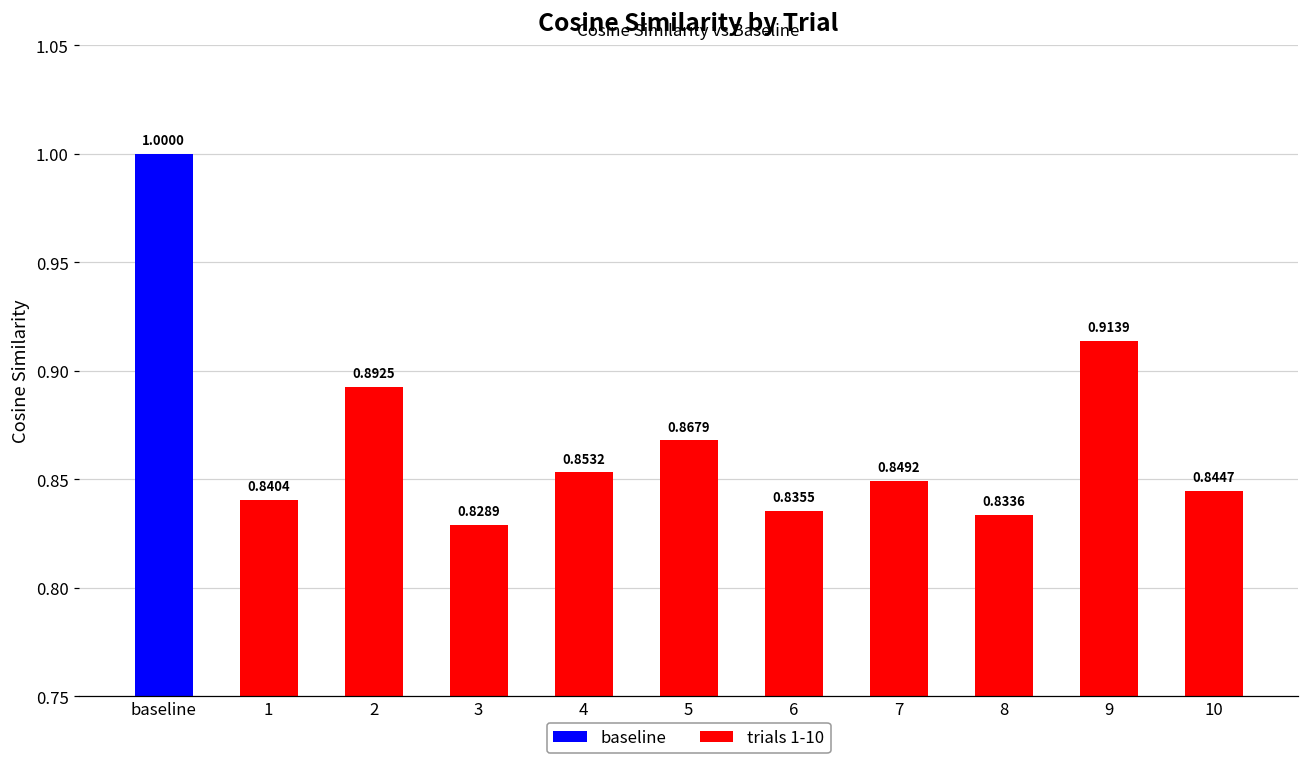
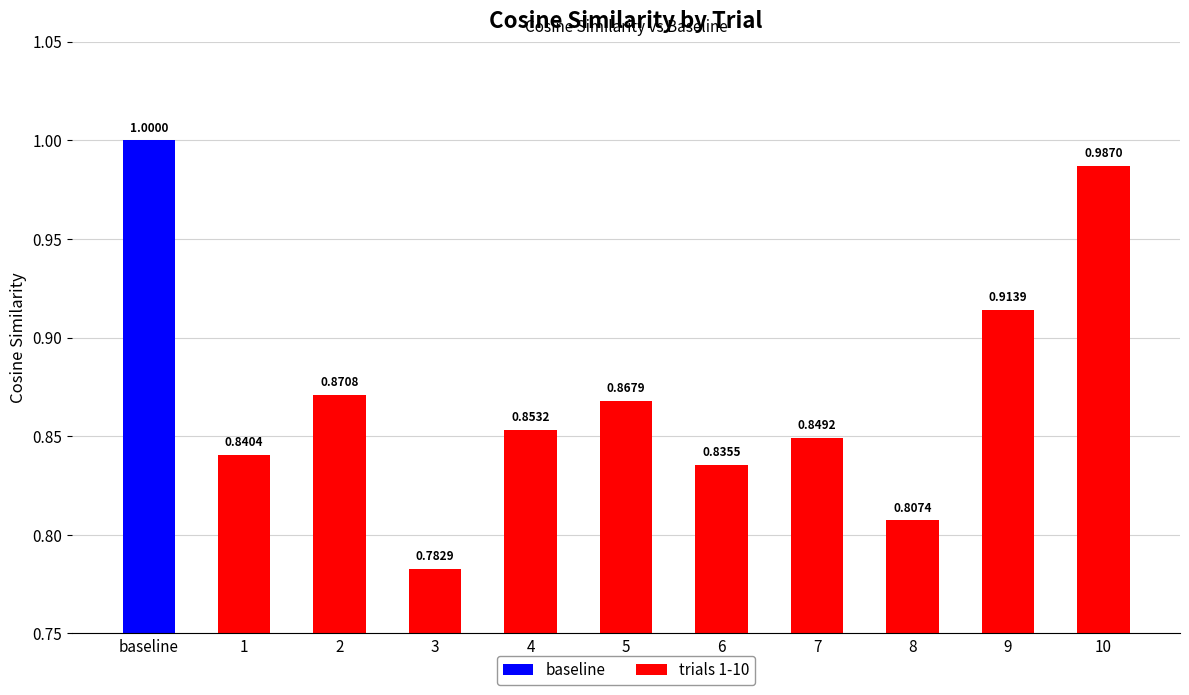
2: 0.8925 -> 0.8708
3: 0.8289 -> 0.7829
8: 0.8336 -> 0.8074
10: 0.8447 -> 0.9870
